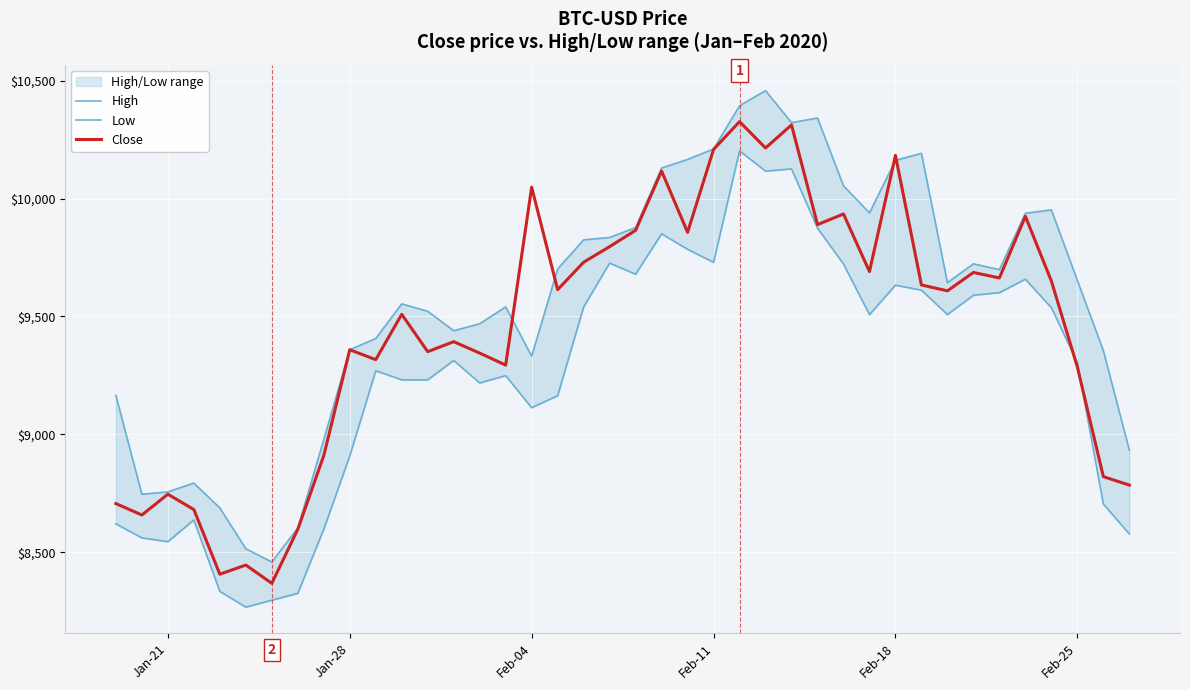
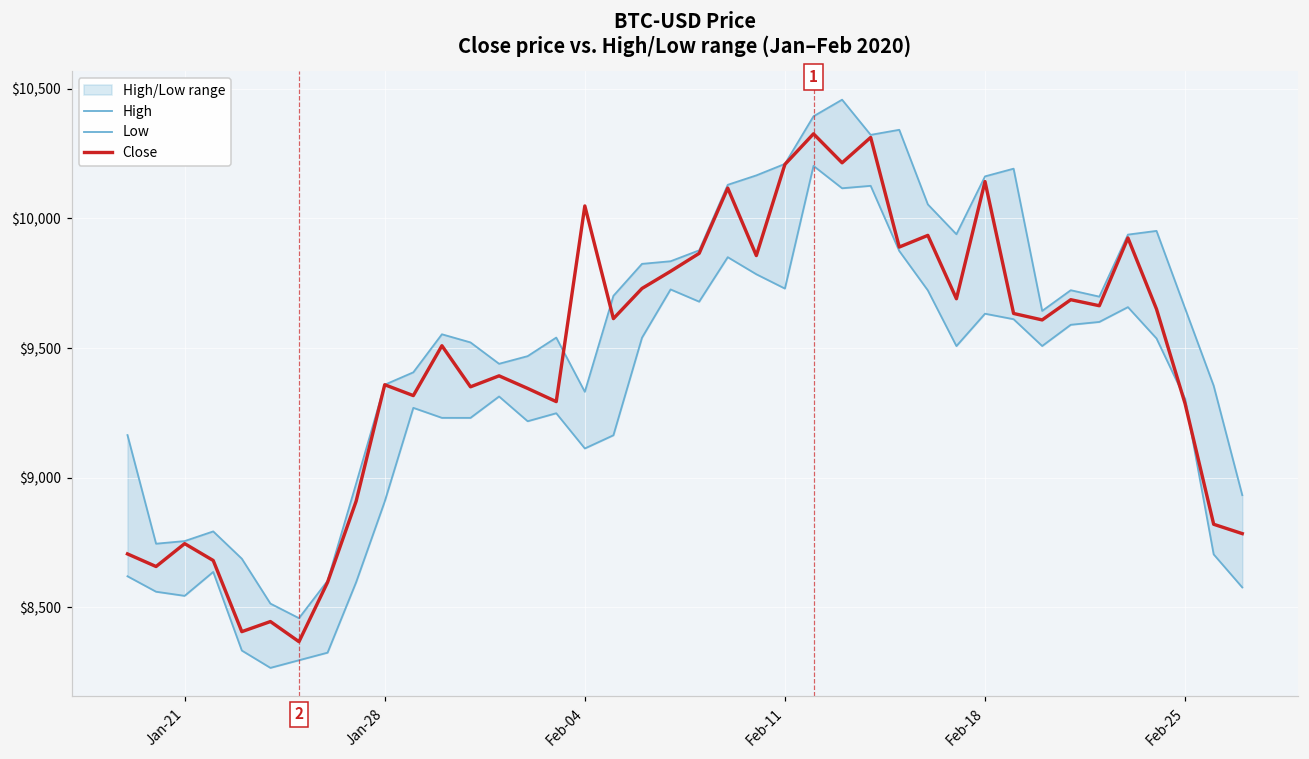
Close, Feb-18: $10,180 -> $10,140
